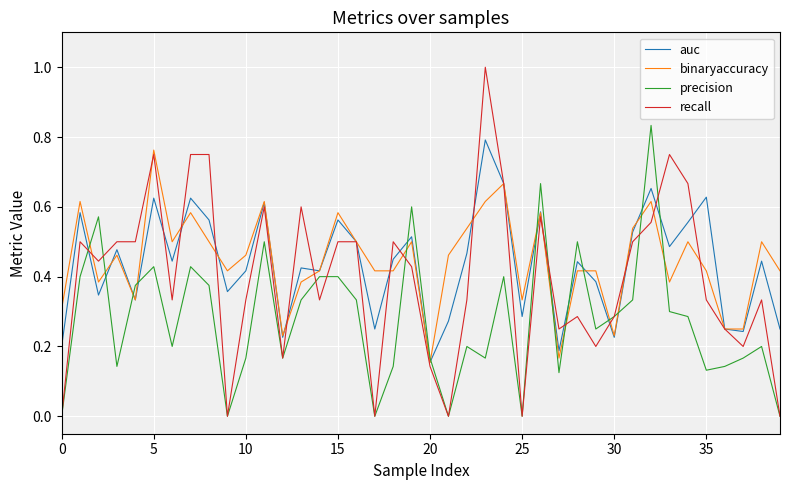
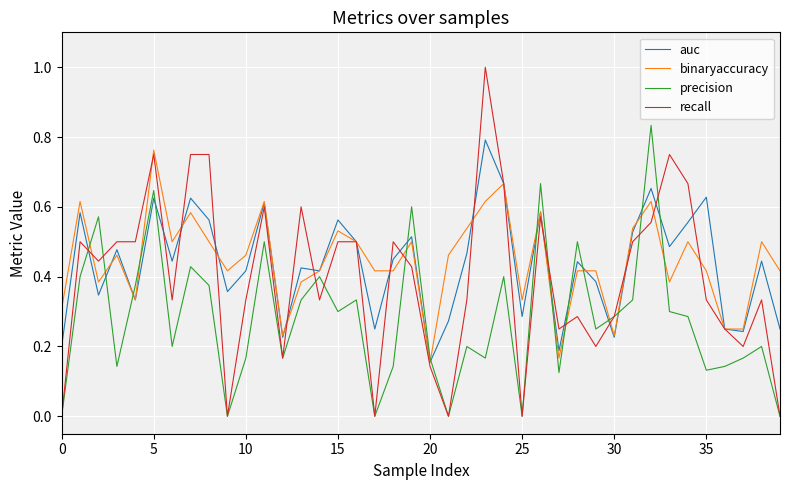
precision, 5: 0.43 -> 0.65
binaryaccuracy, 15: 0.58 -> 0.53
precision, 15: 0.4 -> 0.3
